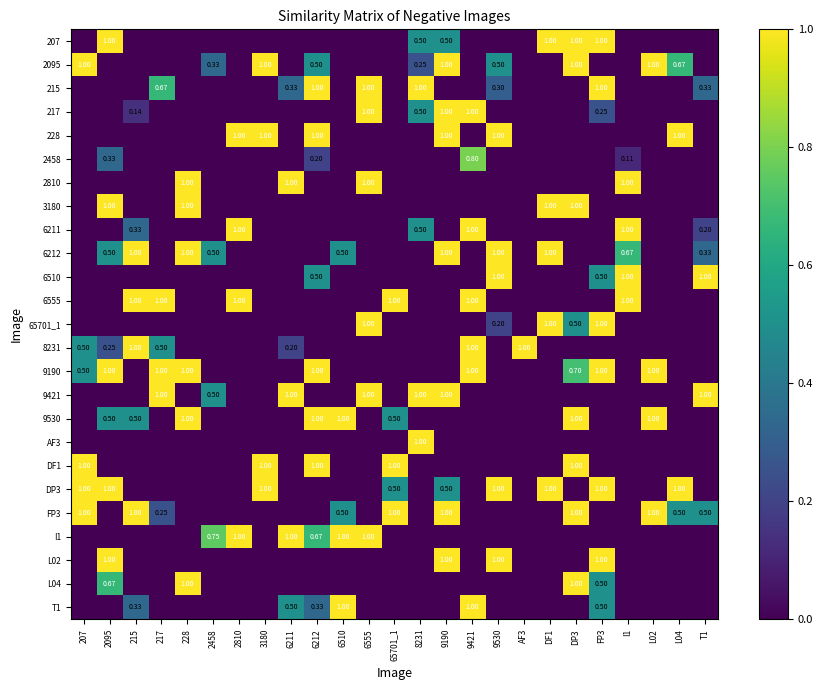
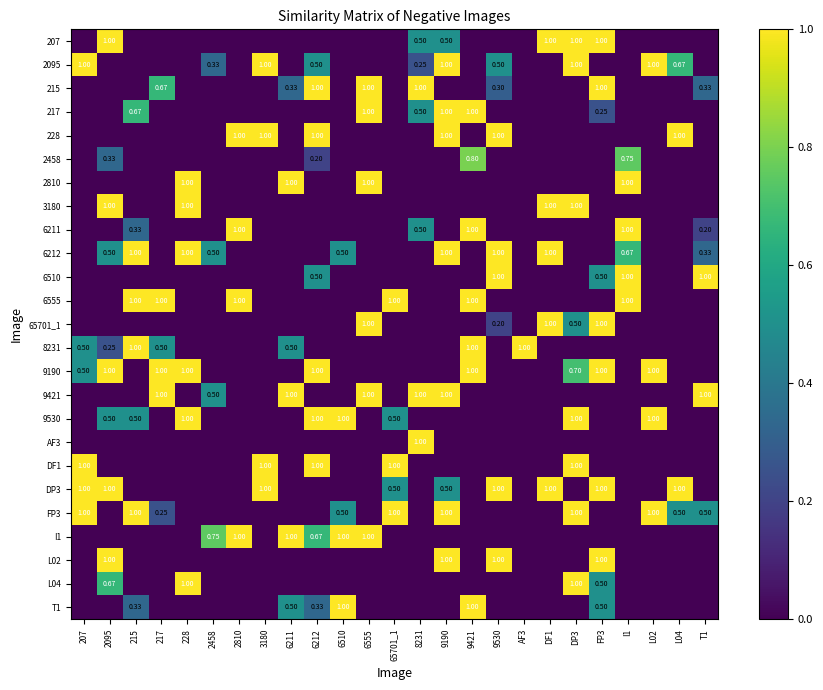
217, 215: 0.14 -> 0.67
2458, I1: 0.11 -> 0.75
8231, 6211: 0.20 -> 0.50
